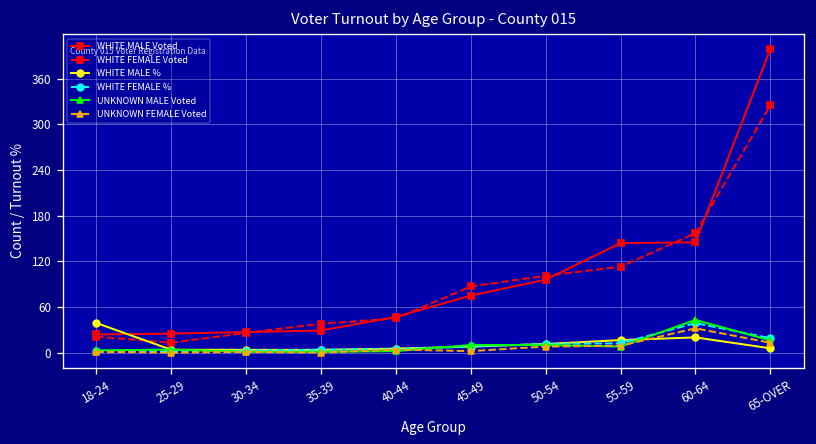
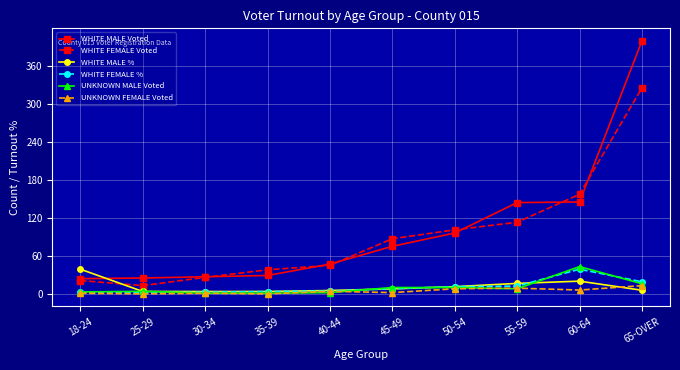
UNKNOWN FEMALE Voted, 60-64: 30 -> 10
